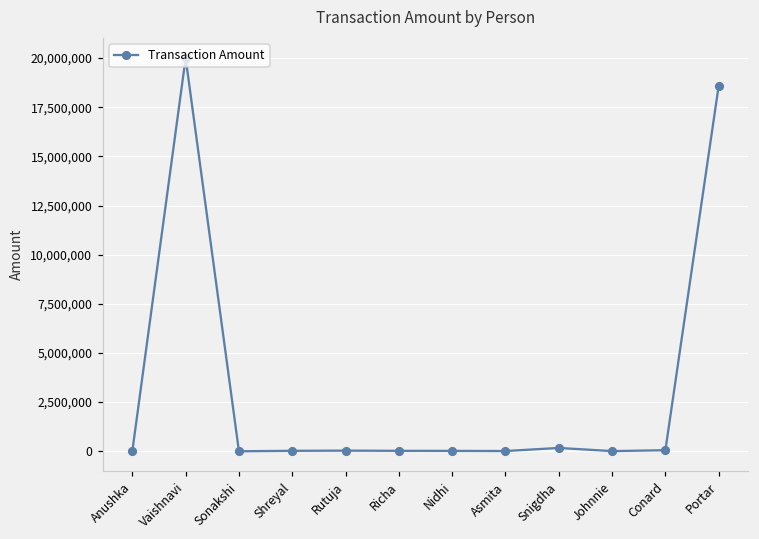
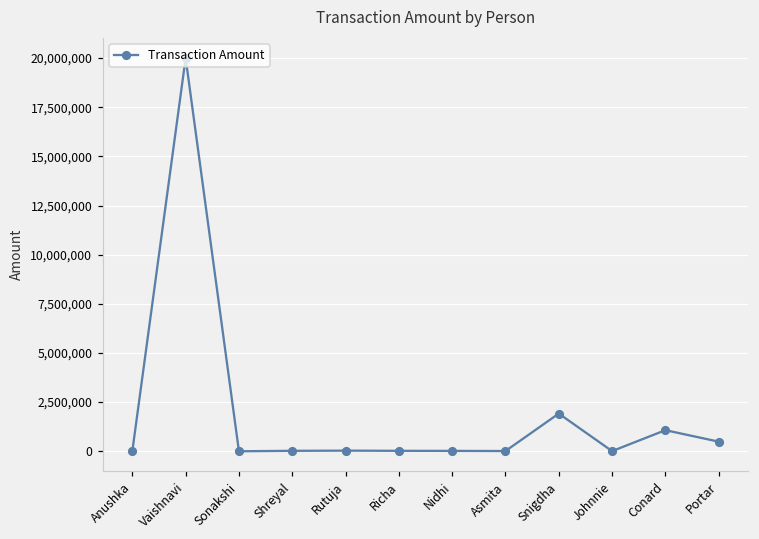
Snigdha: 200,000 -> 1,900,000
Conard: 100,000 -> 1,100,000
Portar: 18,600,000 -> 500,000
